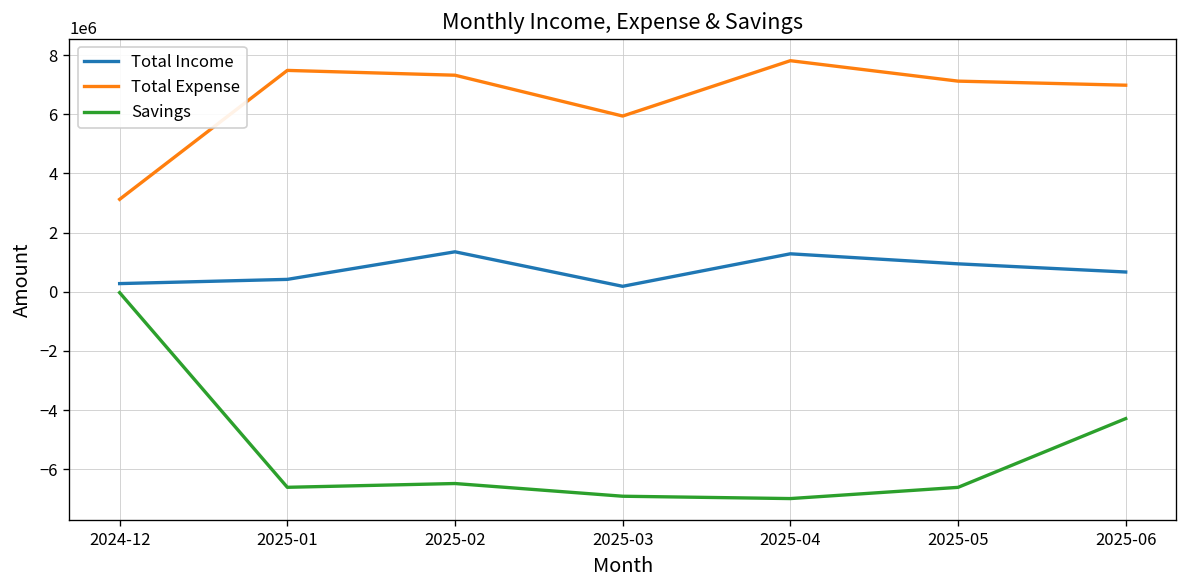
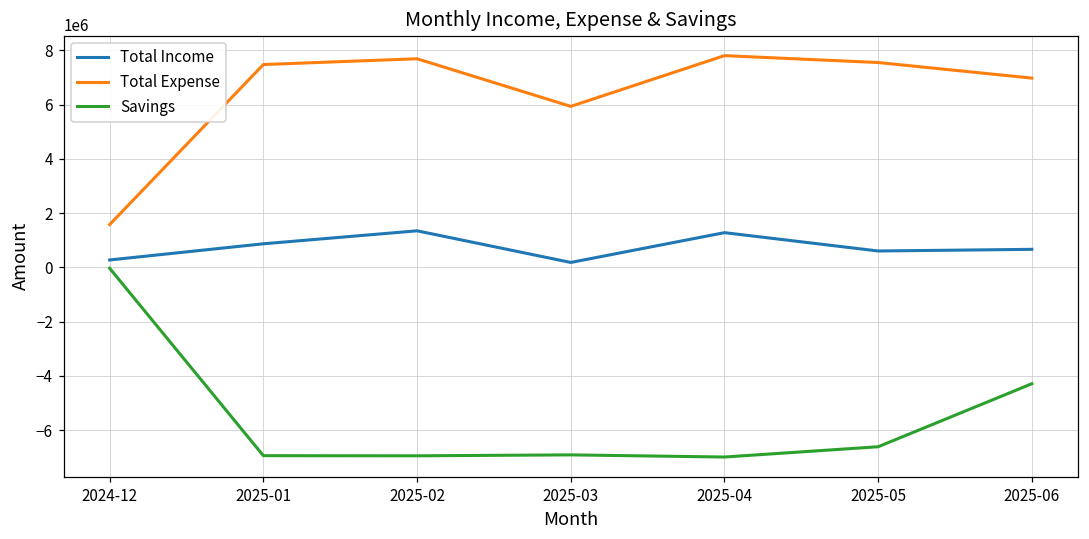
Total Expense, 2024-12: 3100000 -> 1600000
Total Income, 2025-01: 400000 -> 900000
Savings, 2025-01: -6600000 -> -6900000
Total Expense, 2025-02: 7300000 -> 7700000
Savings, 2025-02: -6500000 -> -6900000
Total Income, 2025-05: 900000 -> 600000
Total Expense, 2025-05: 7100000 -> 7600000
